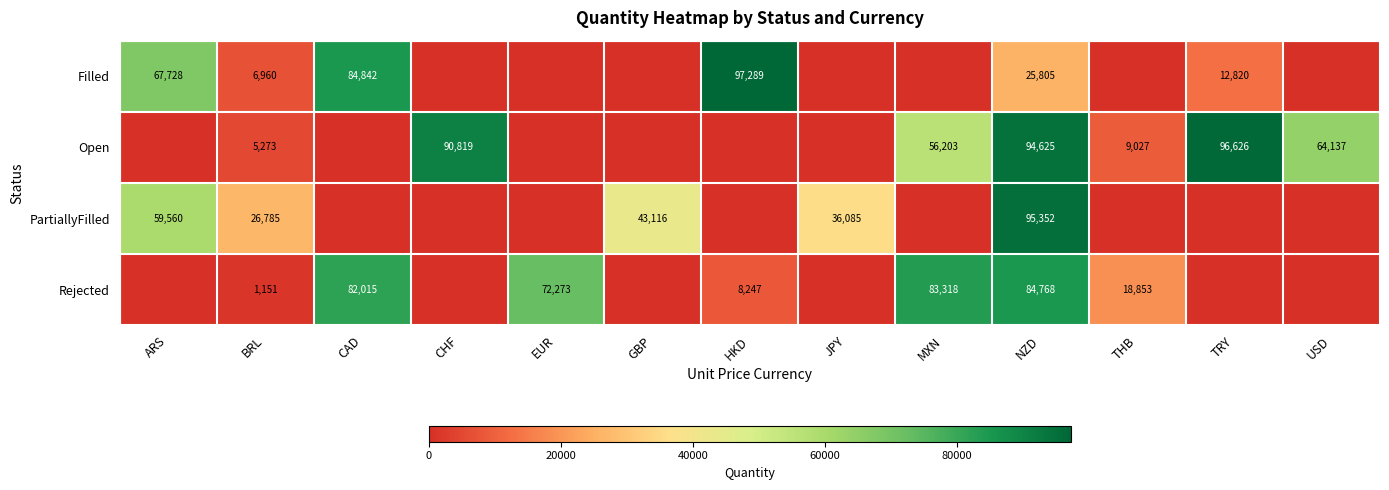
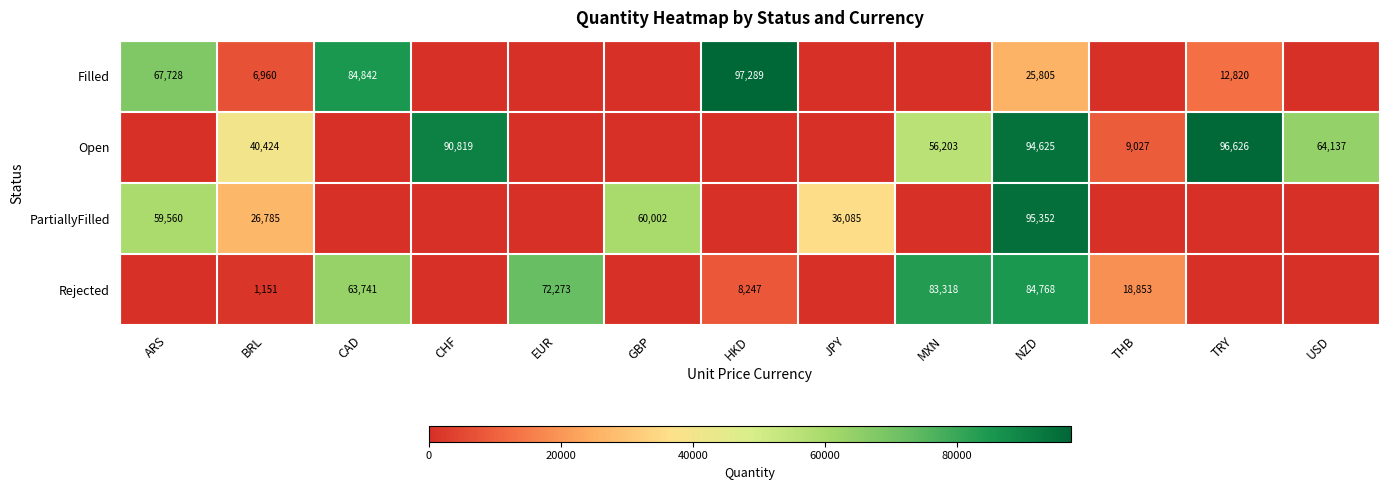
Open, BRL: 5,273 -> 40,424
PartiallyFilled, GBP: 43,116 -> 60,002
Rejected, CAD: 82,015 -> 63,741
